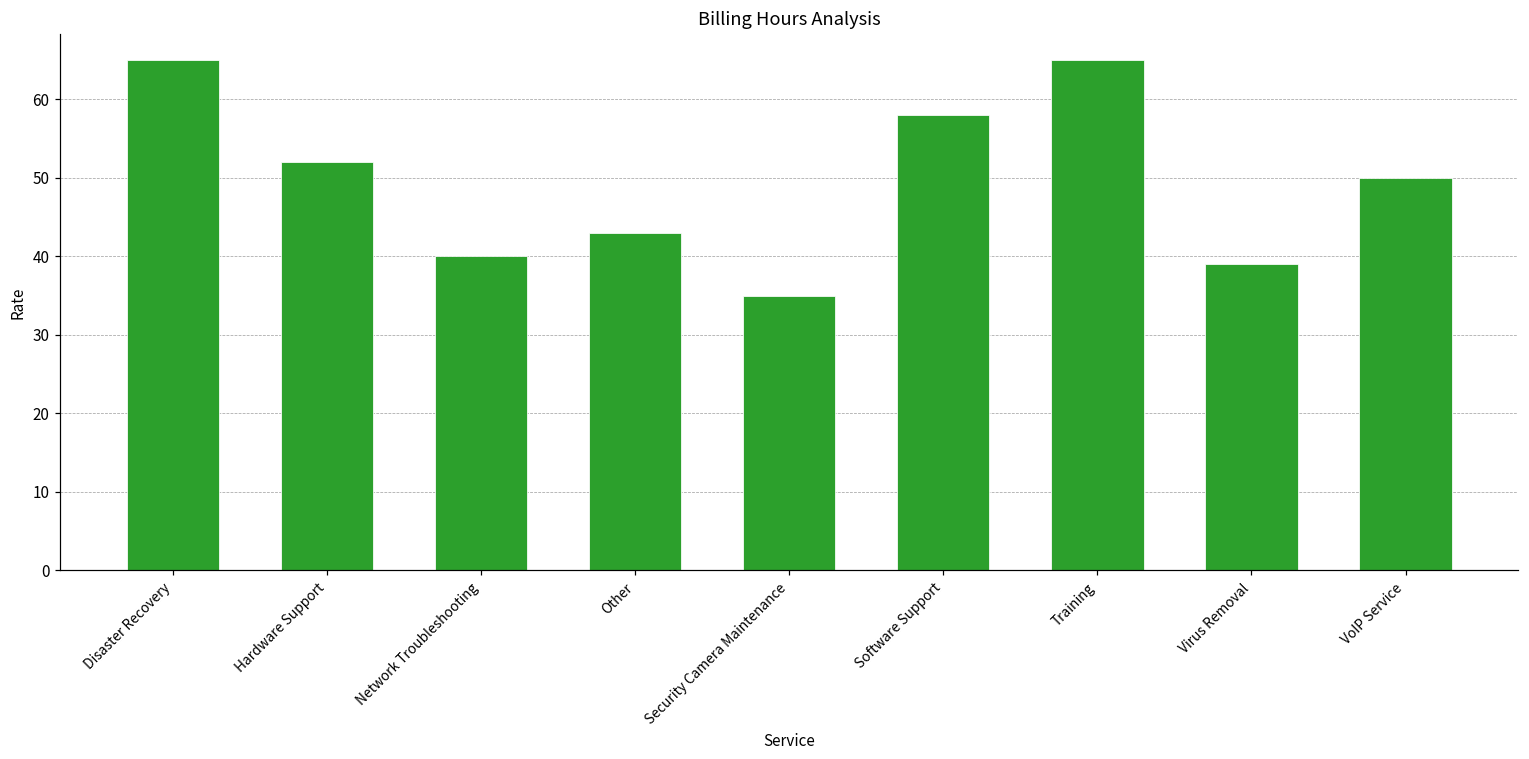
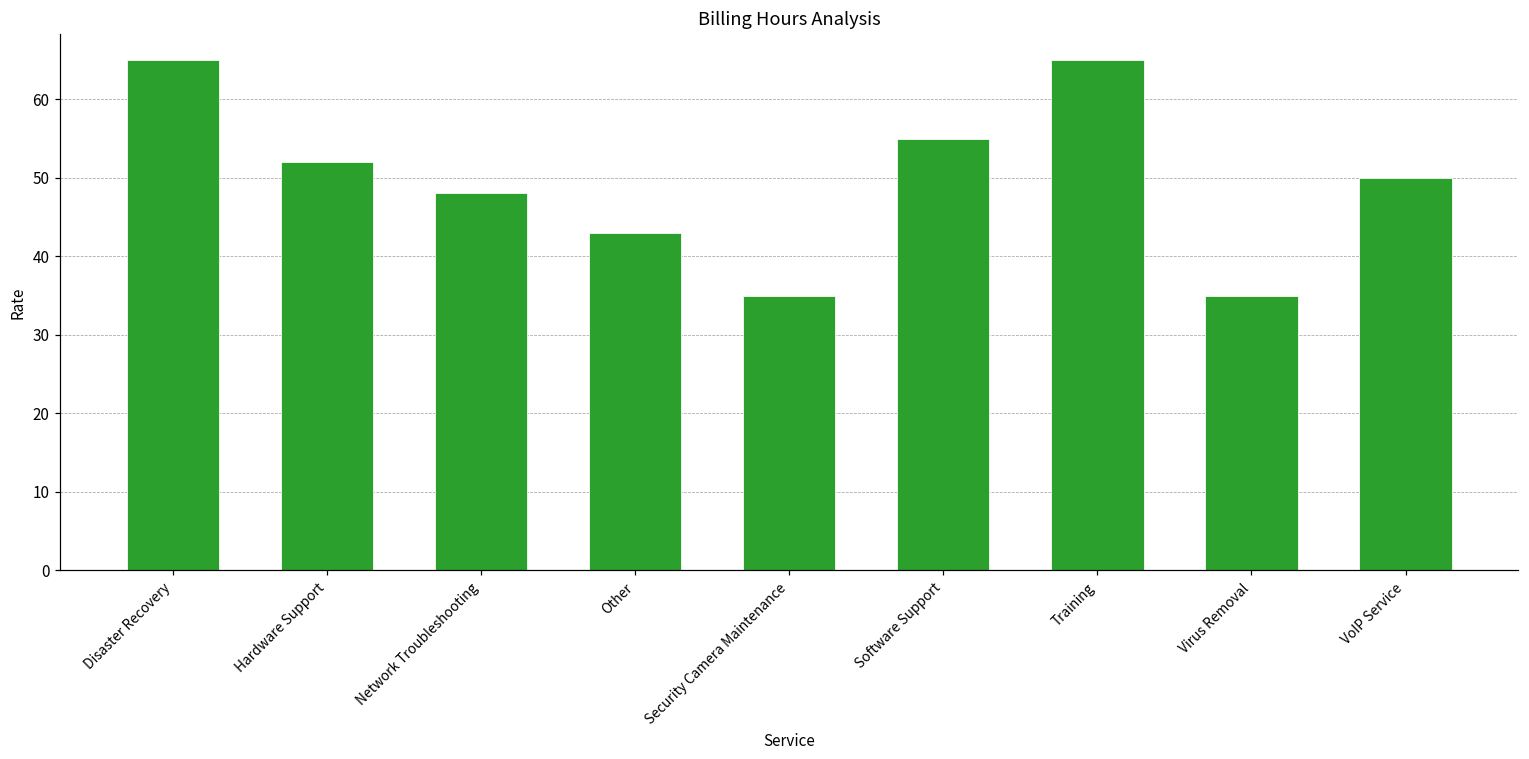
Network Troubleshooting: 40 -> 48
Software Support: 58 -> 55
Virus Removal: 39 -> 35
